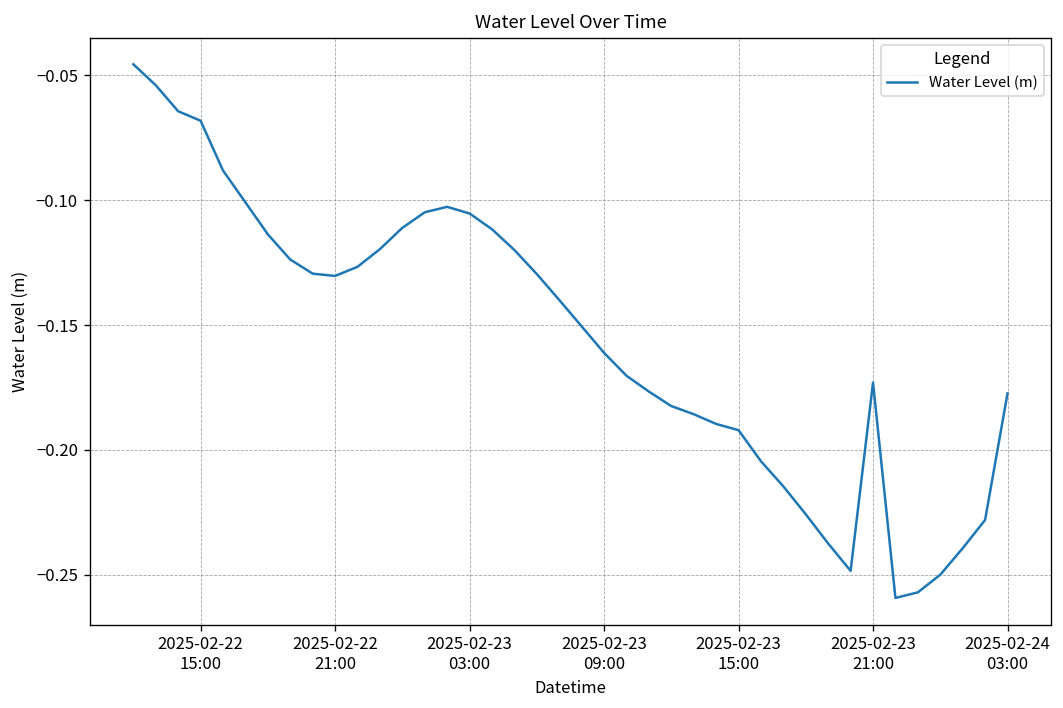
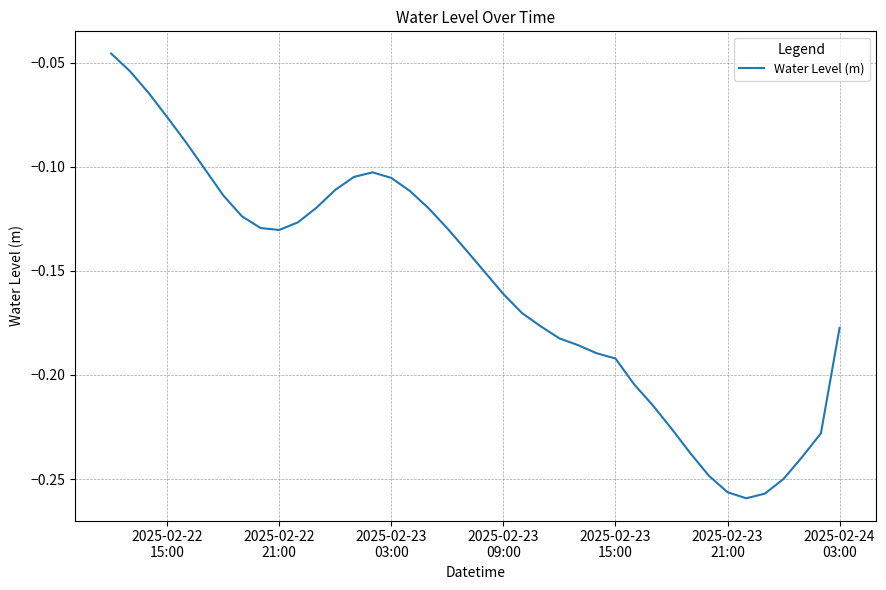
2025-02-22 15:00: -0.068 -> -0.076
2025-02-23 21:00: -0.173 -> -0.256
